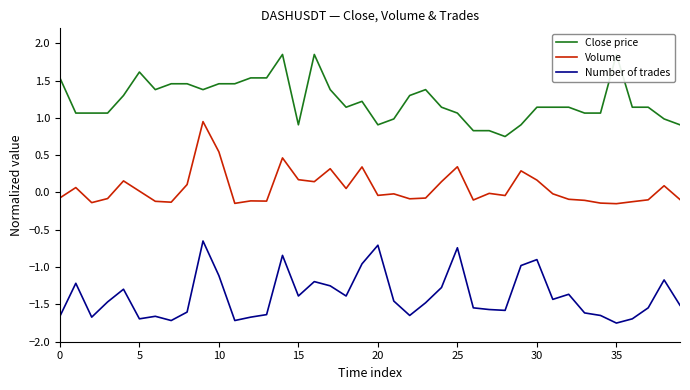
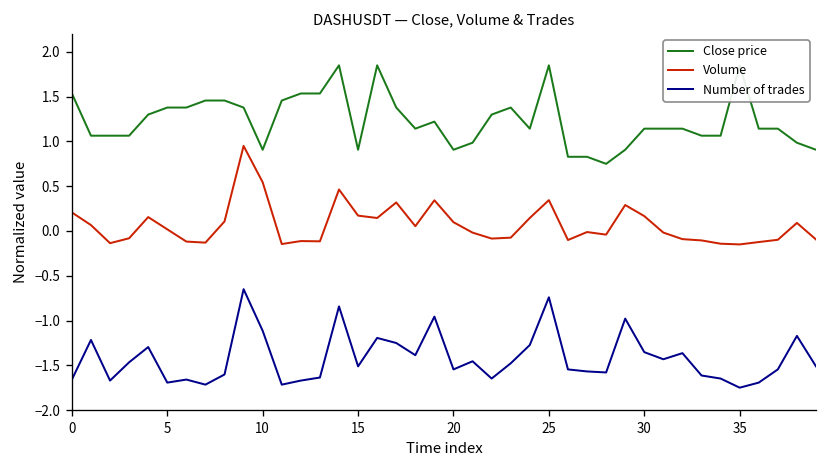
Volume, 0: -0.1 -> 0.2
Close price, 5: 1.6 -> 1.4
Close price, 10: 1.5 -> 0.9
Number of trades, 15: -1.4 -> -1.5
Volume, 20: 0.0 -> 0.1
Number of trades, 20: -0.7 -> -1.5
Close price, 25: 1.1 -> 1.9
Number of trades, 30: -0.9 -> -1.4
